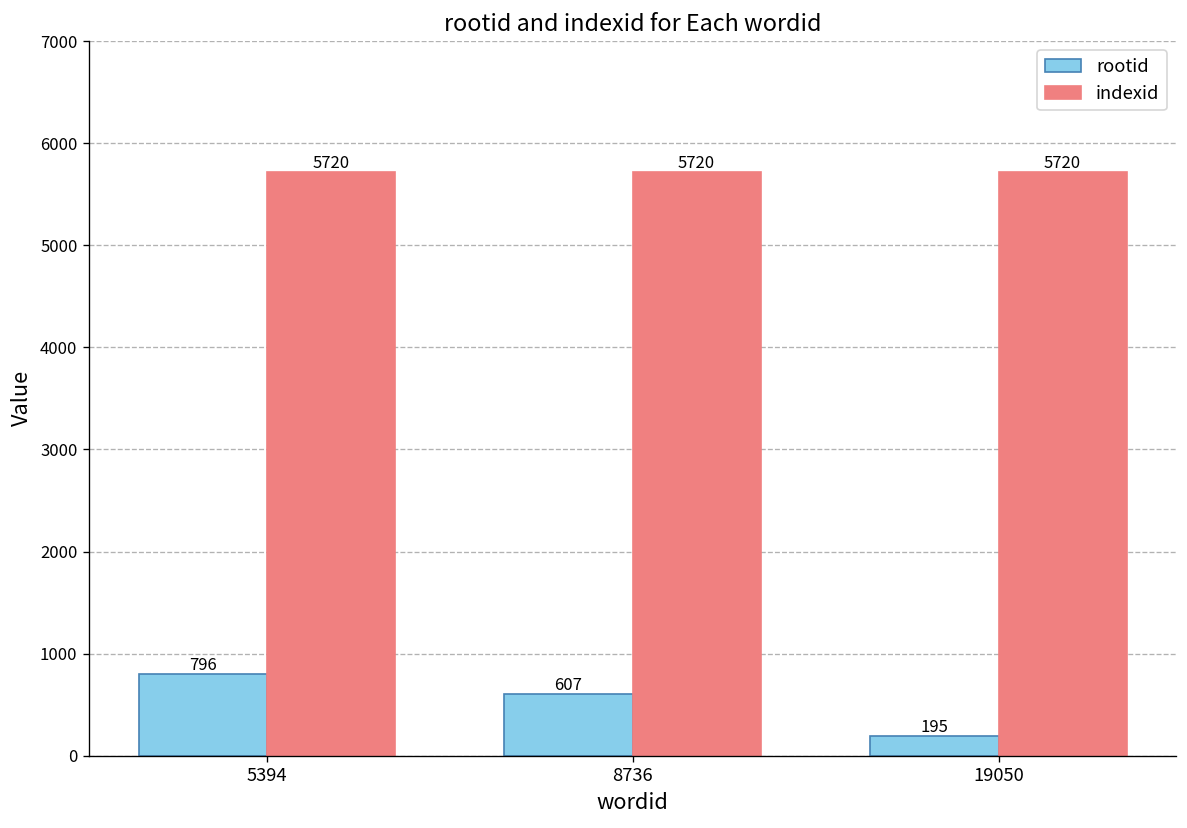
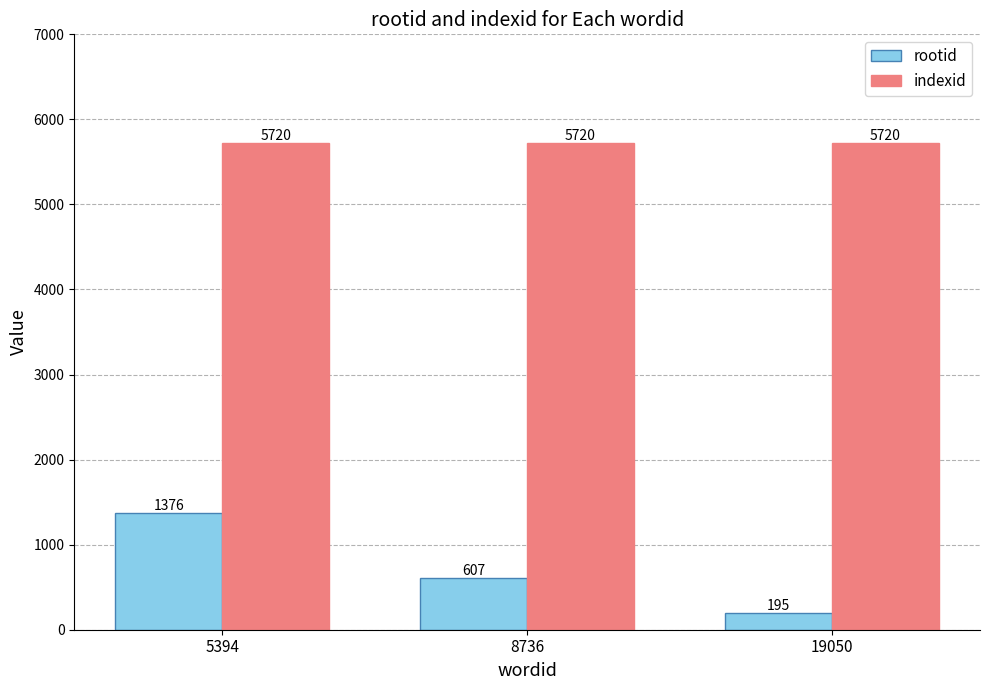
rootid, 5394: 796 -> 1376
